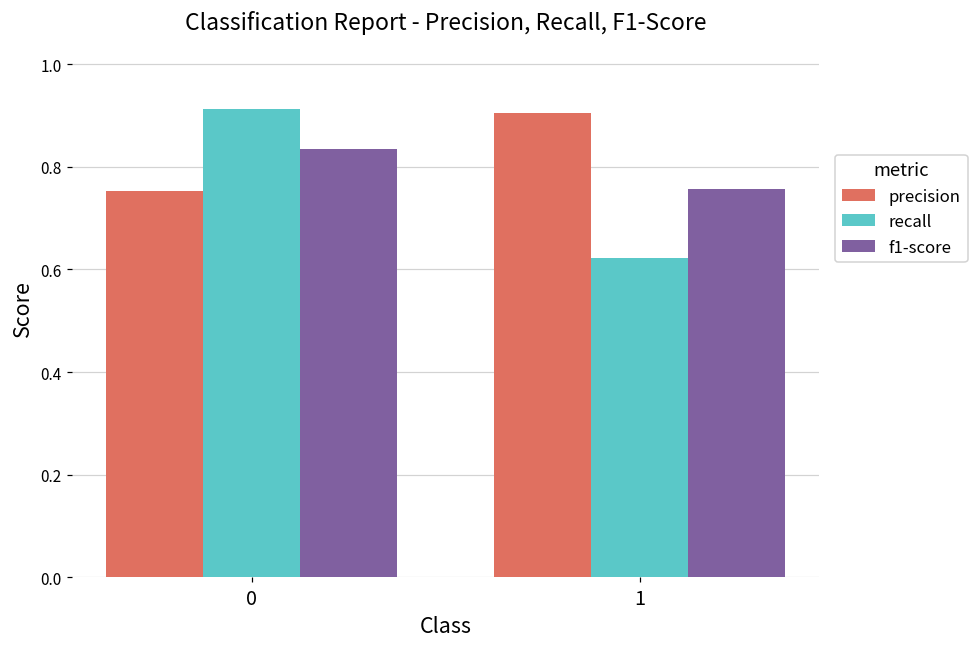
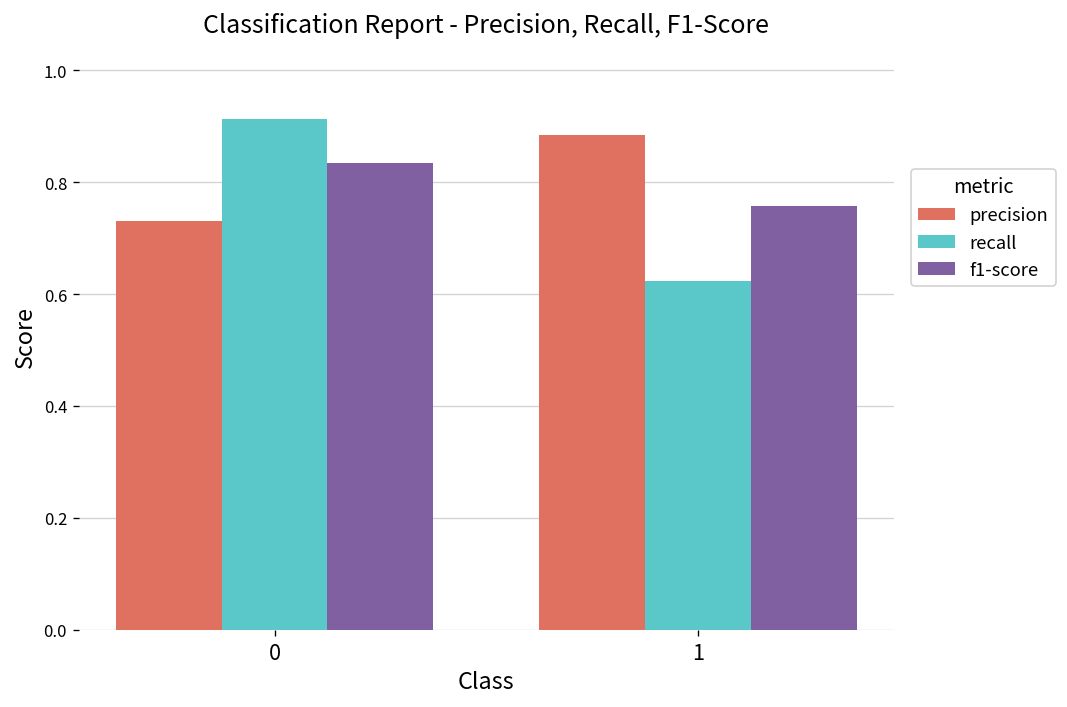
precision, 0: 0.75 -> 0.73
precision, 1: 0.91 -> 0.88
